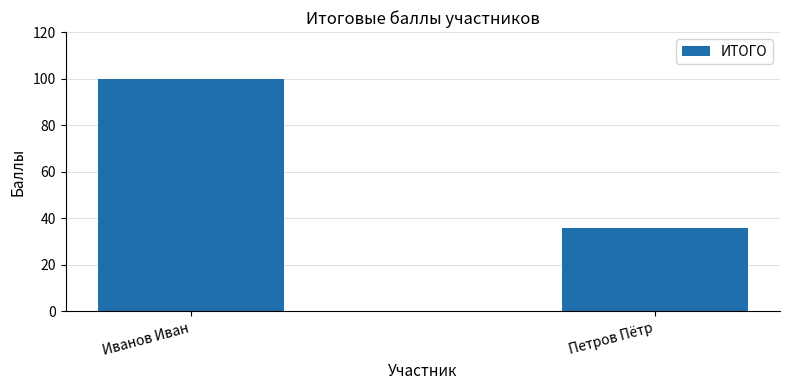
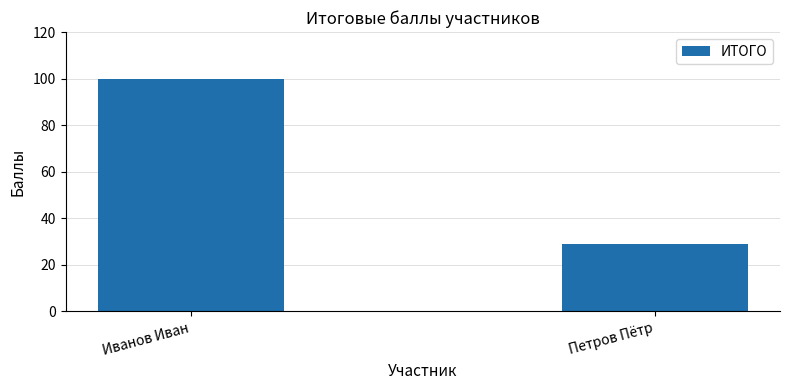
Петров Пётр: 36 -> 29
